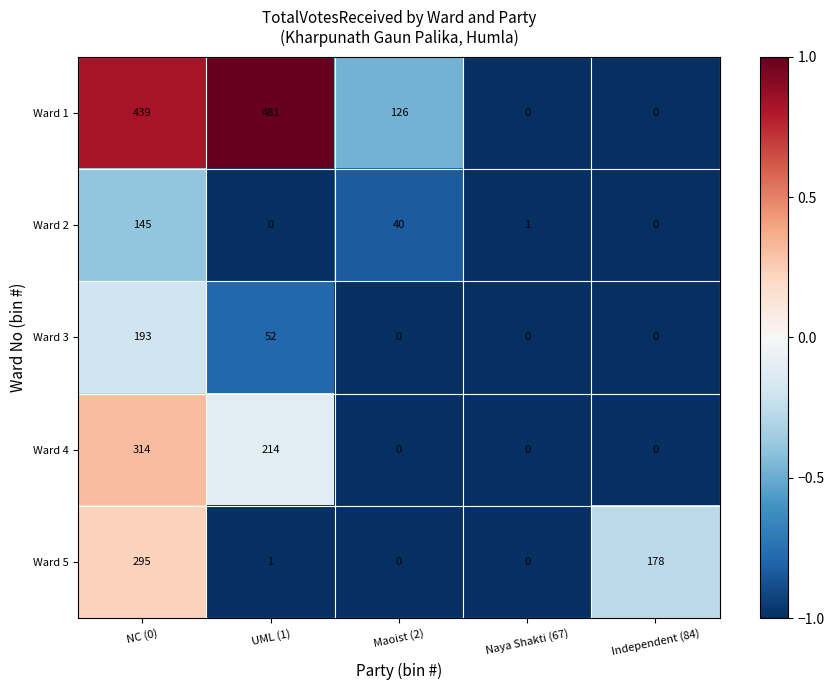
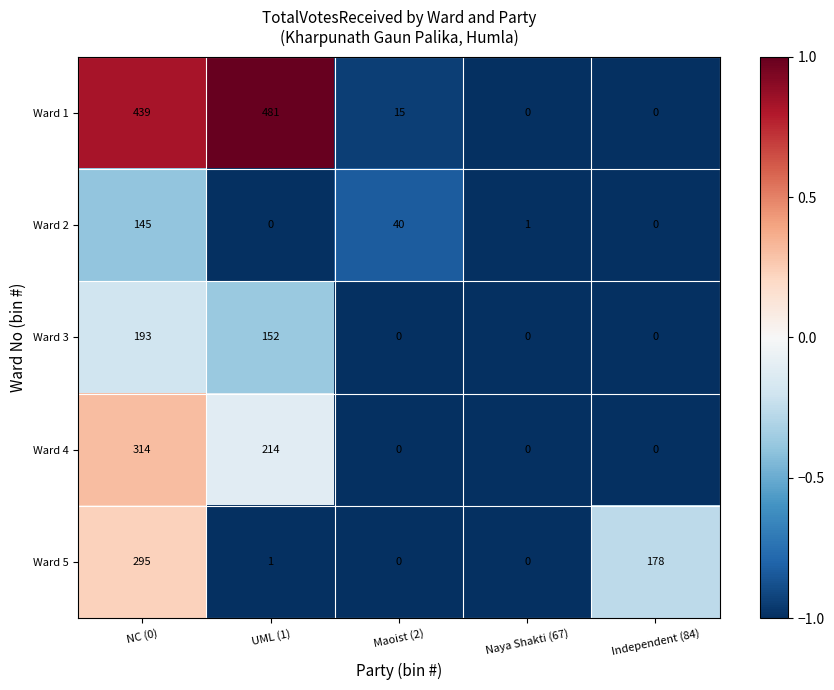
Ward 1, Maoist (2): 126 -> 15
Ward 3, UML (1): 52 -> 152
